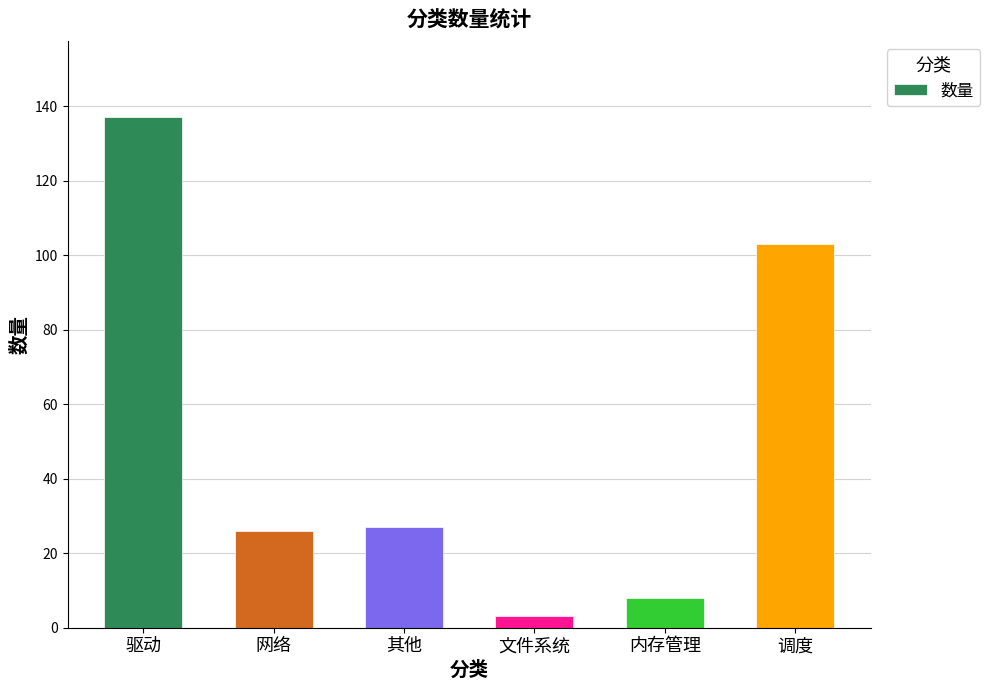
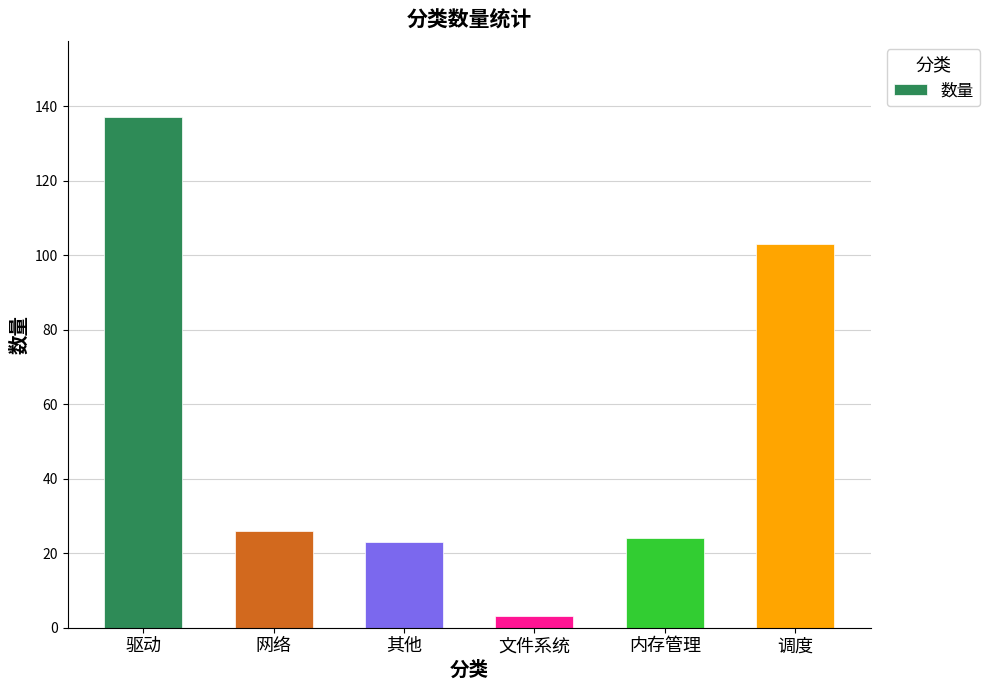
其他: 27 -> 23
内存管理: 8 -> 24
